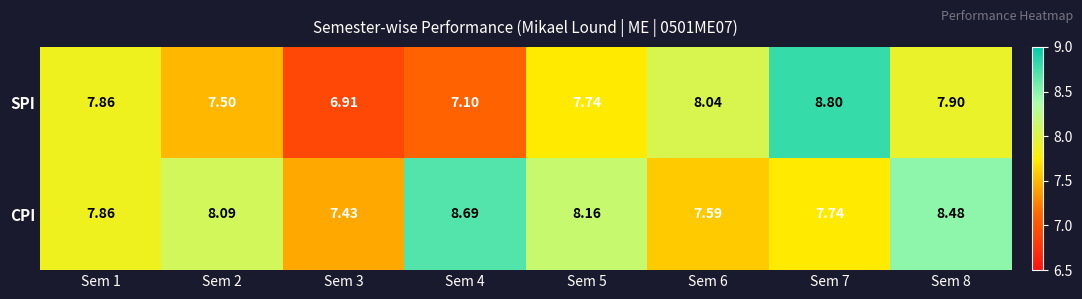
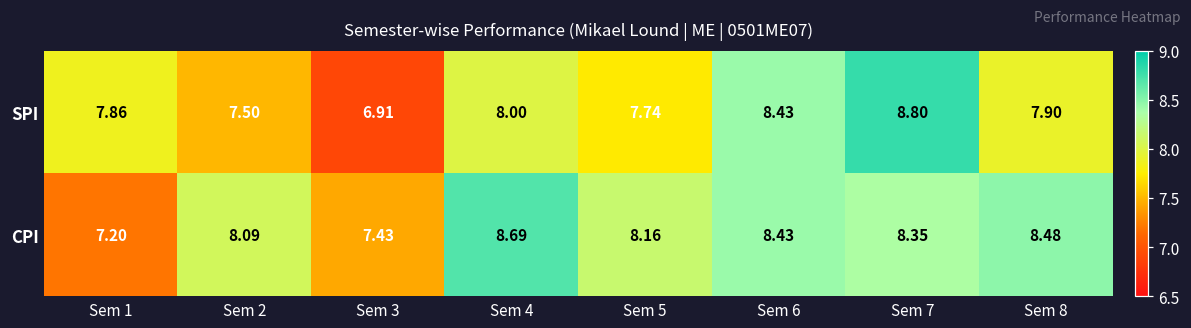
SPI, Sem 4: 7.10 -> 8.00
SPI, Sem 6: 8.04 -> 8.43
CPI, Sem 1: 7.86 -> 7.20
CPI, Sem 6: 7.59 -> 8.43
CPI, Sem 7: 7.74 -> 8.35
